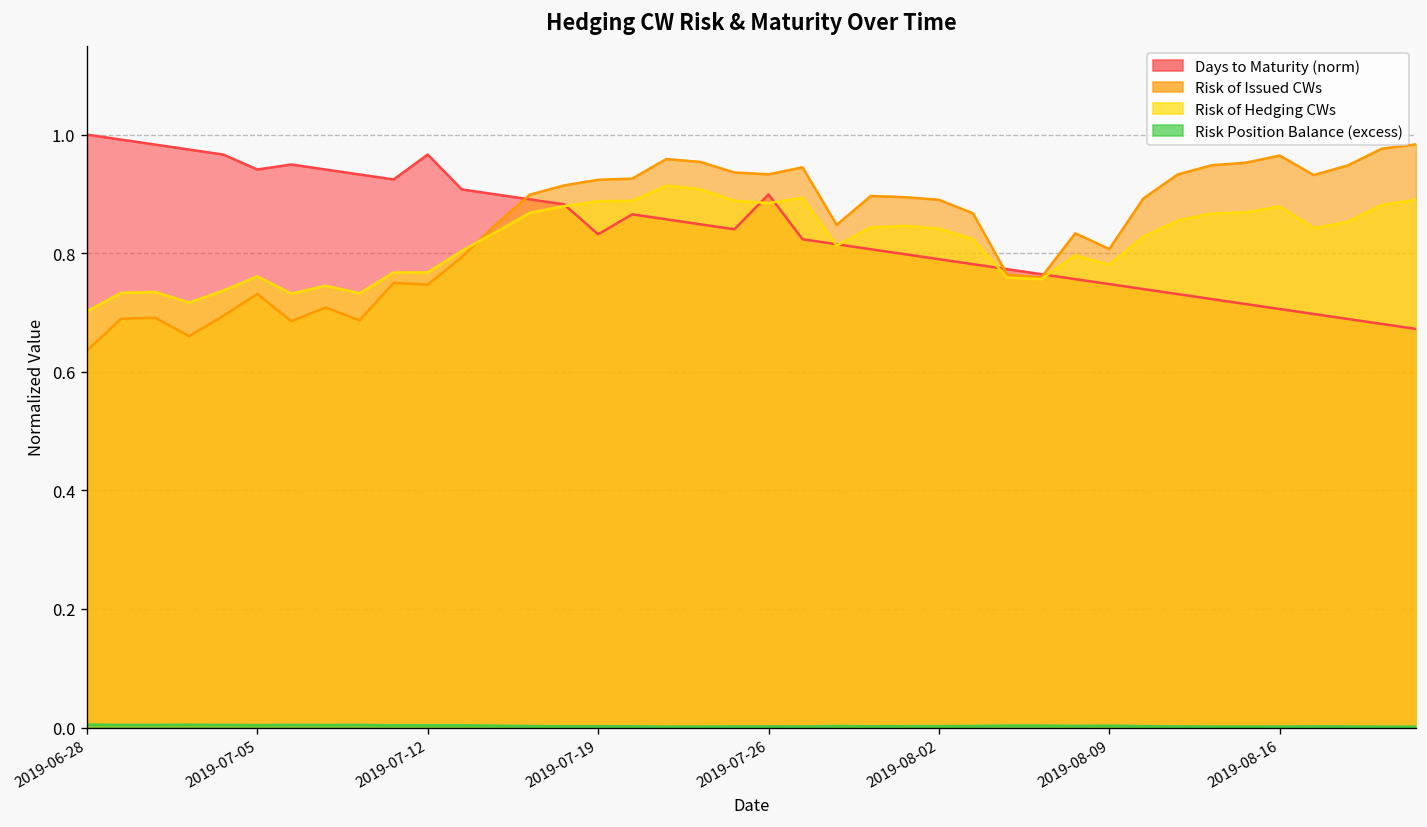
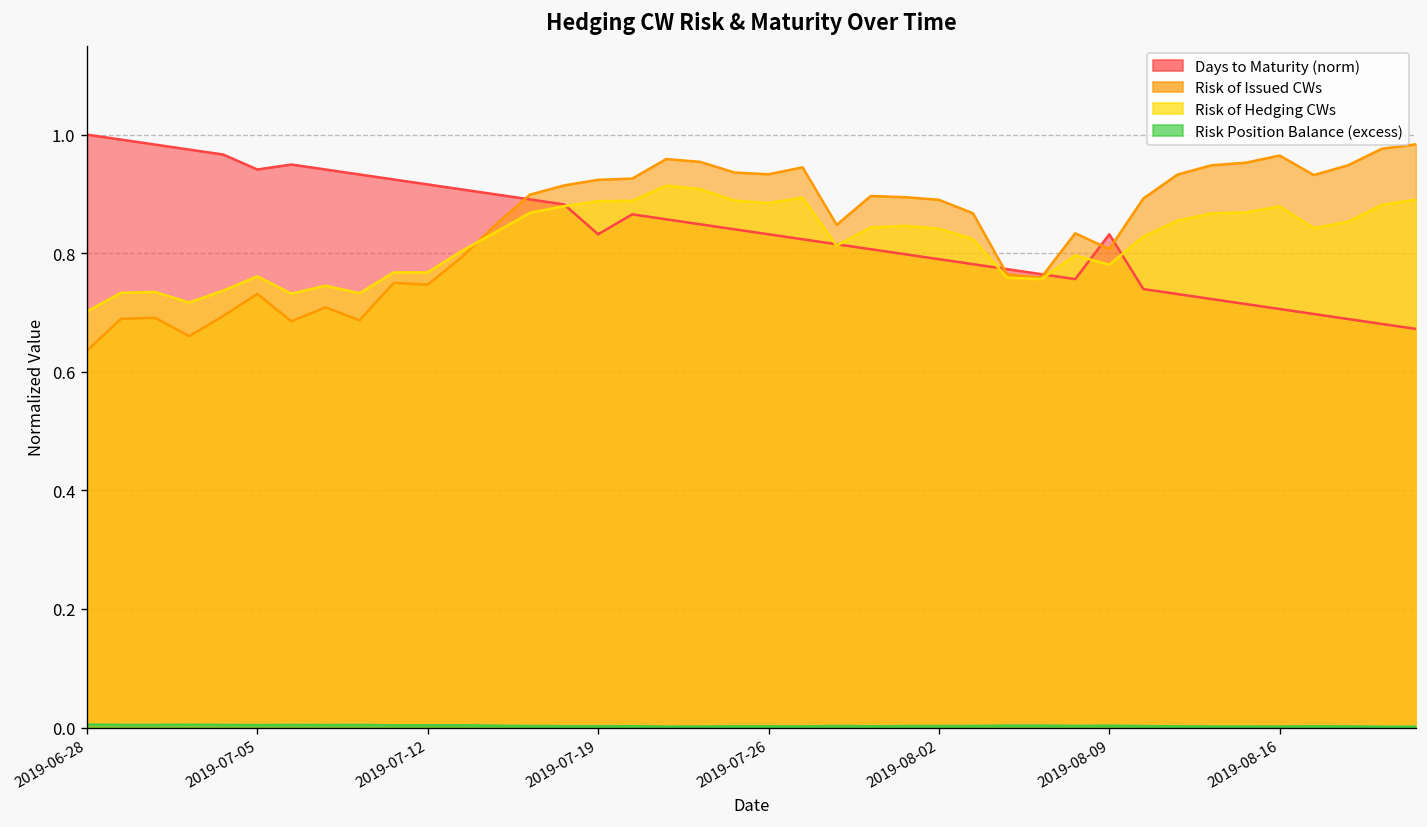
Days to Maturity (norm), 2019-07-12: 0.97 -> 0.92
Days to Maturity (norm), 2019-07-26: 0.90 -> 0.83
Days to Maturity (norm), 2019-08-09: 0.75 -> 0.83
